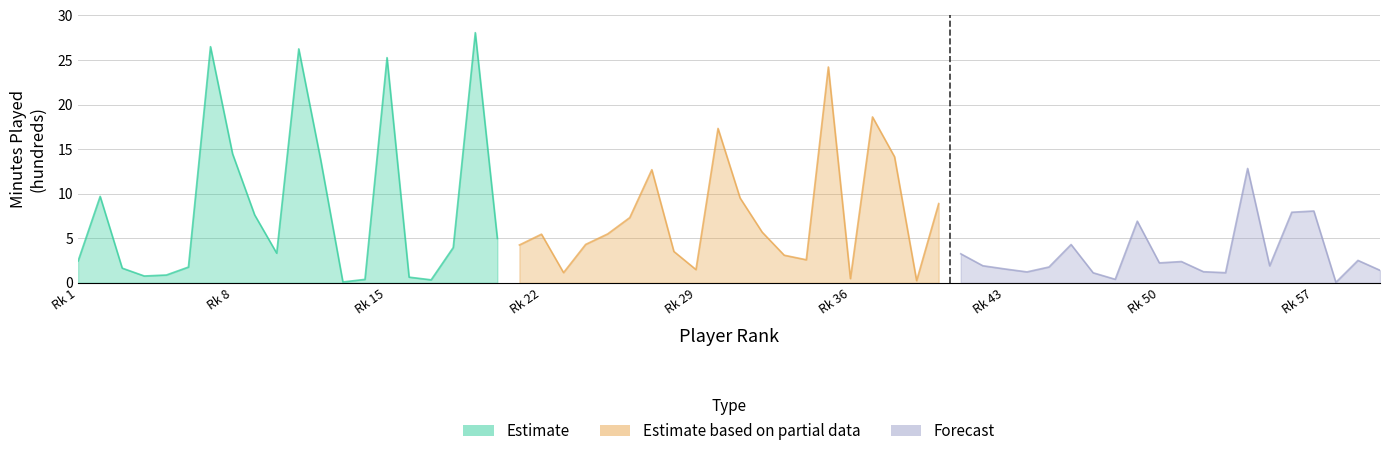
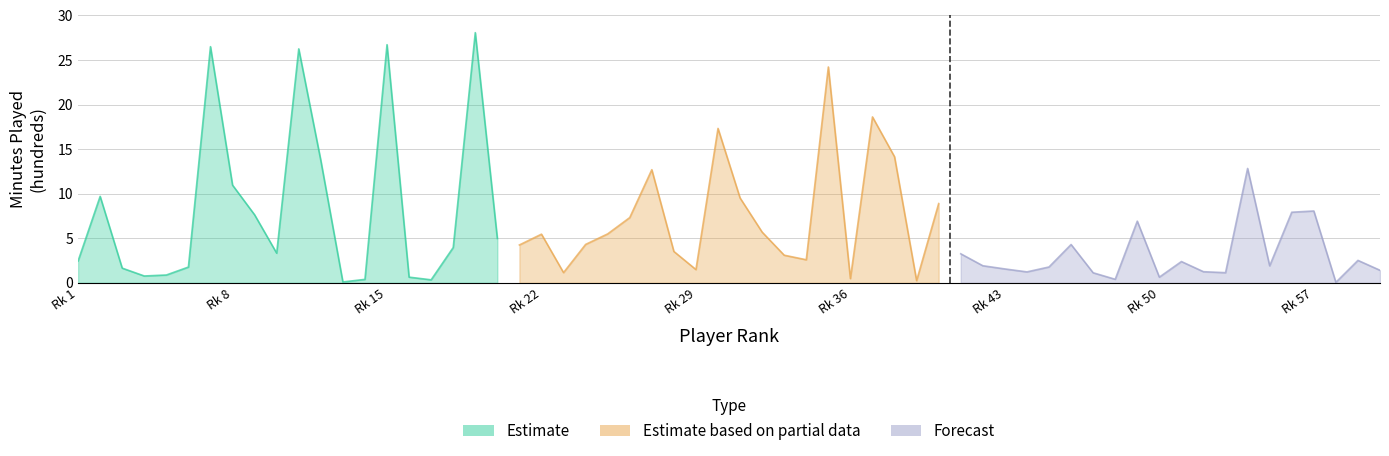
Estimate, Rk 8: 14 -> 11
Estimate, Rk 15: 25 -> 27
Forecast, Rk 50: 2 -> 1
